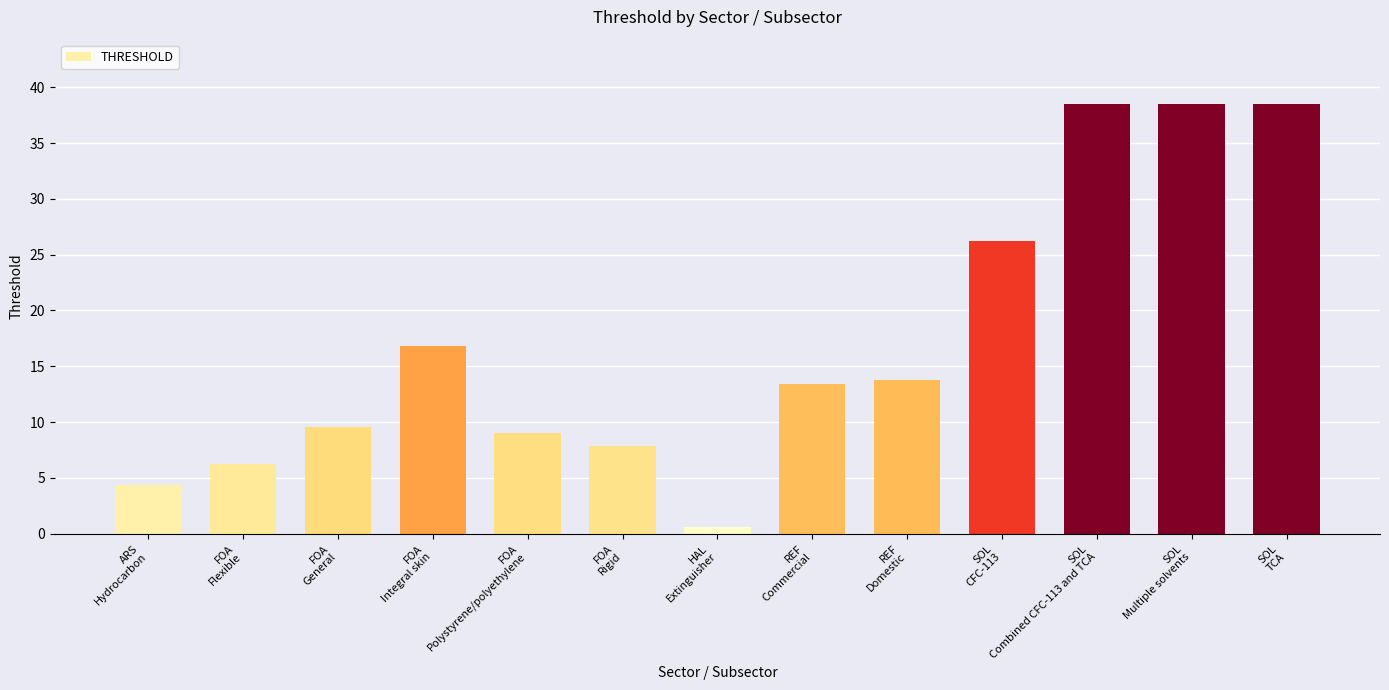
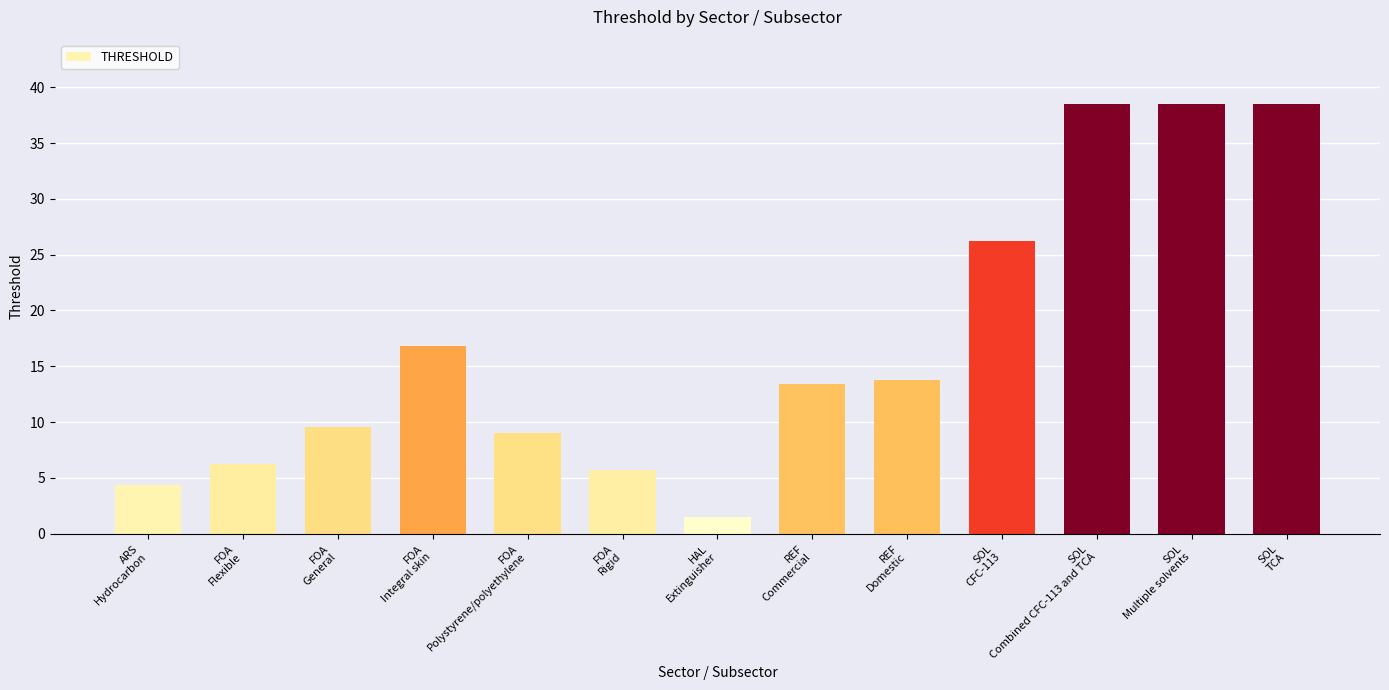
FOA Rigid: 7.8 -> 5.7
HAL Extinguisher: 0.6 -> 1.5
